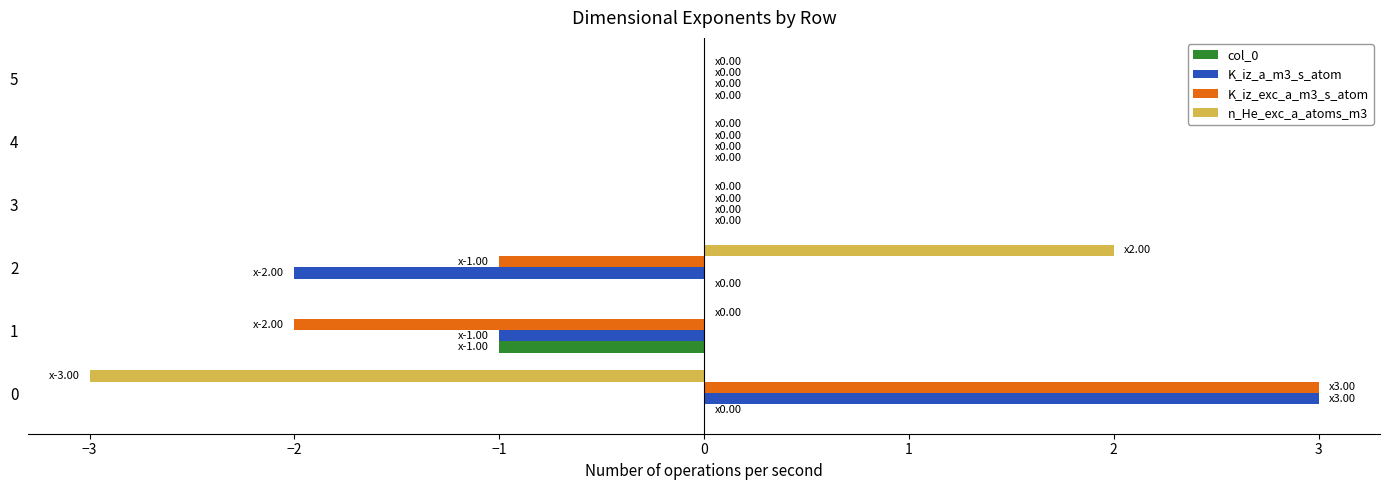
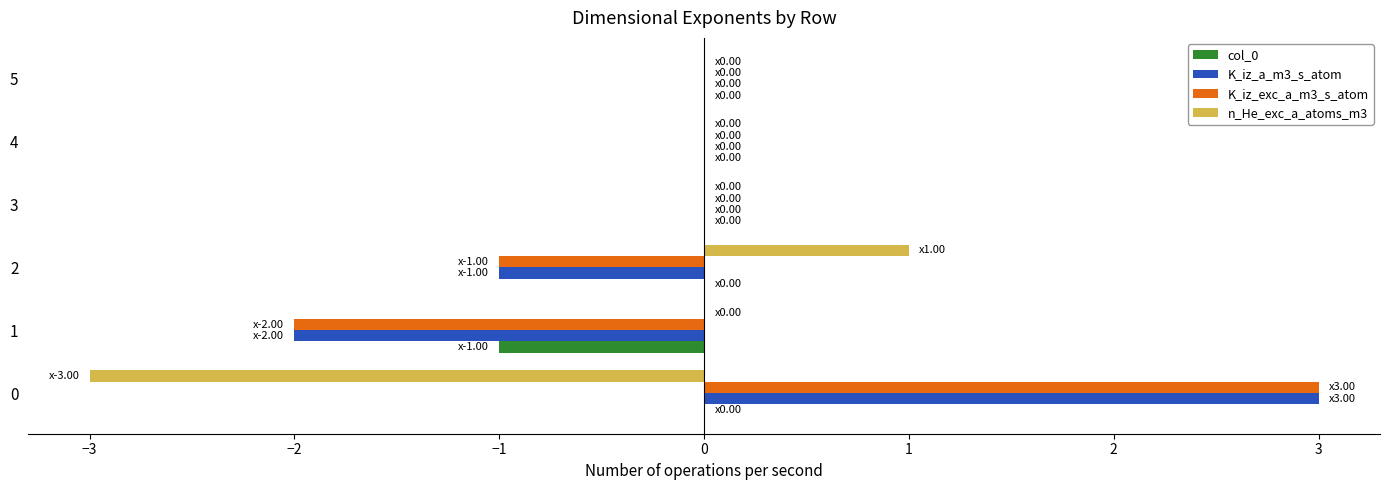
n_He_exc_a_atoms_m3, 2: 2.00 -> 1.00
K_iz_a_m3_s_atom, 2: -2.00 -> -1.00
K_iz_a_m3_s_atom, 1: -1.00 -> -2.00
